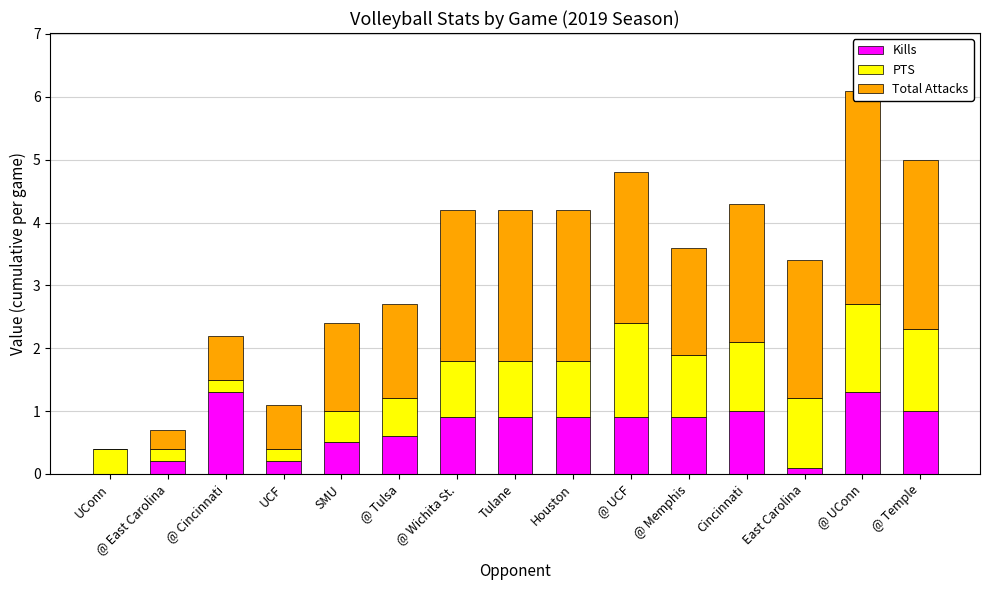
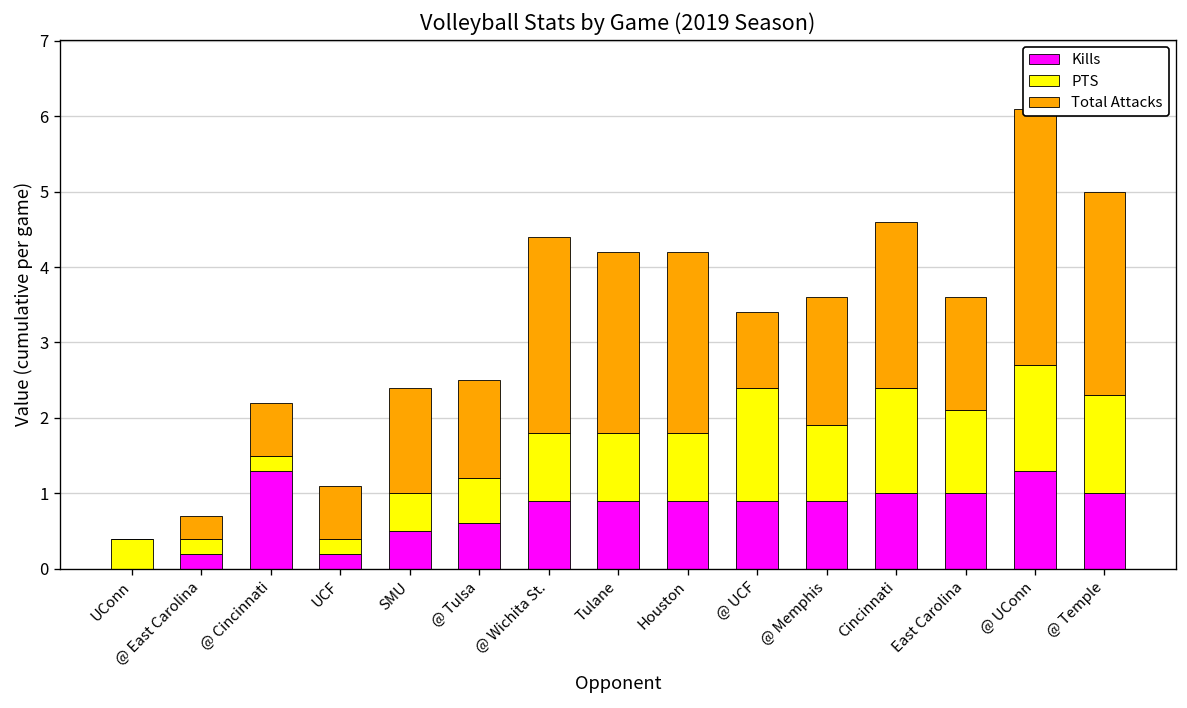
Total Attacks, @ Tulsa: 1.5 -> 1.3
Total Attacks, @ Wichita St.: 2.4 -> 2.6
Total Attacks, @ UCF: 2.4 -> 1.0
PTS, Cincinnati: 1.1 -> 1.4
Kills, East Carolina: 0.1 -> 1.0
Total Attacks, East Carolina: 2.2 -> 1.5
